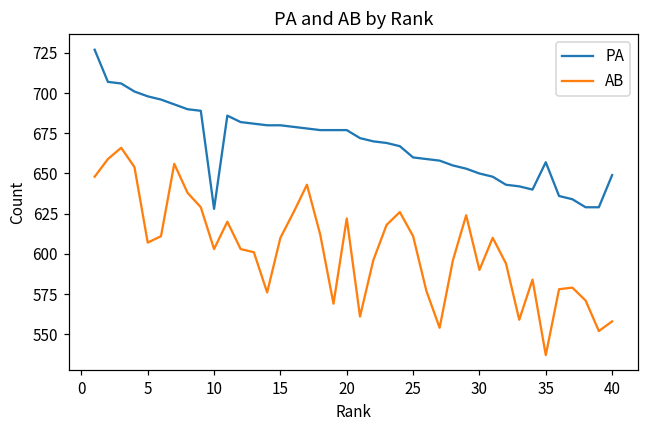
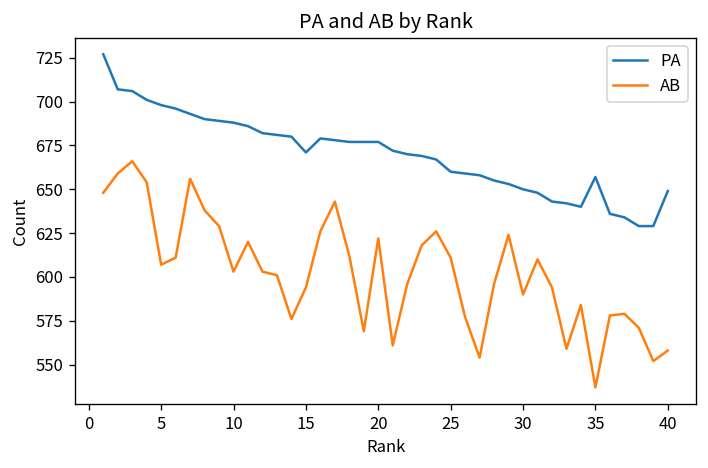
PA, 10: 628 -> 688
PA, 15: 680 -> 671
AB, 15: 610 -> 594
